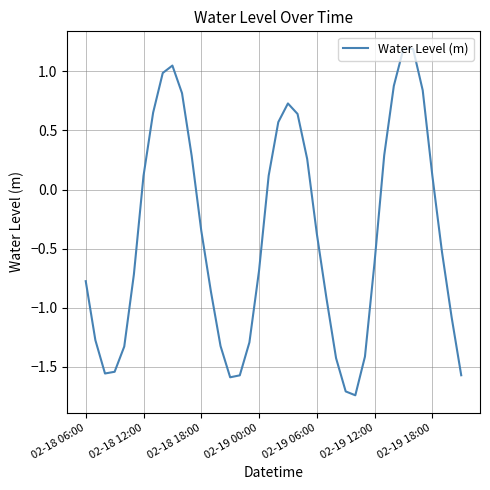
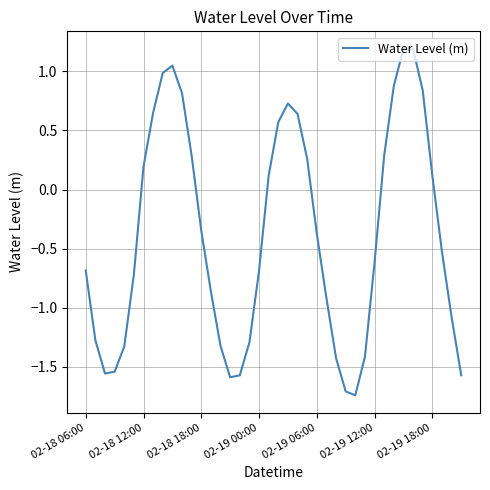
02-18 06:00: -0.77 -> -0.68
02-18 12:00: 0.12 -> 0.19
